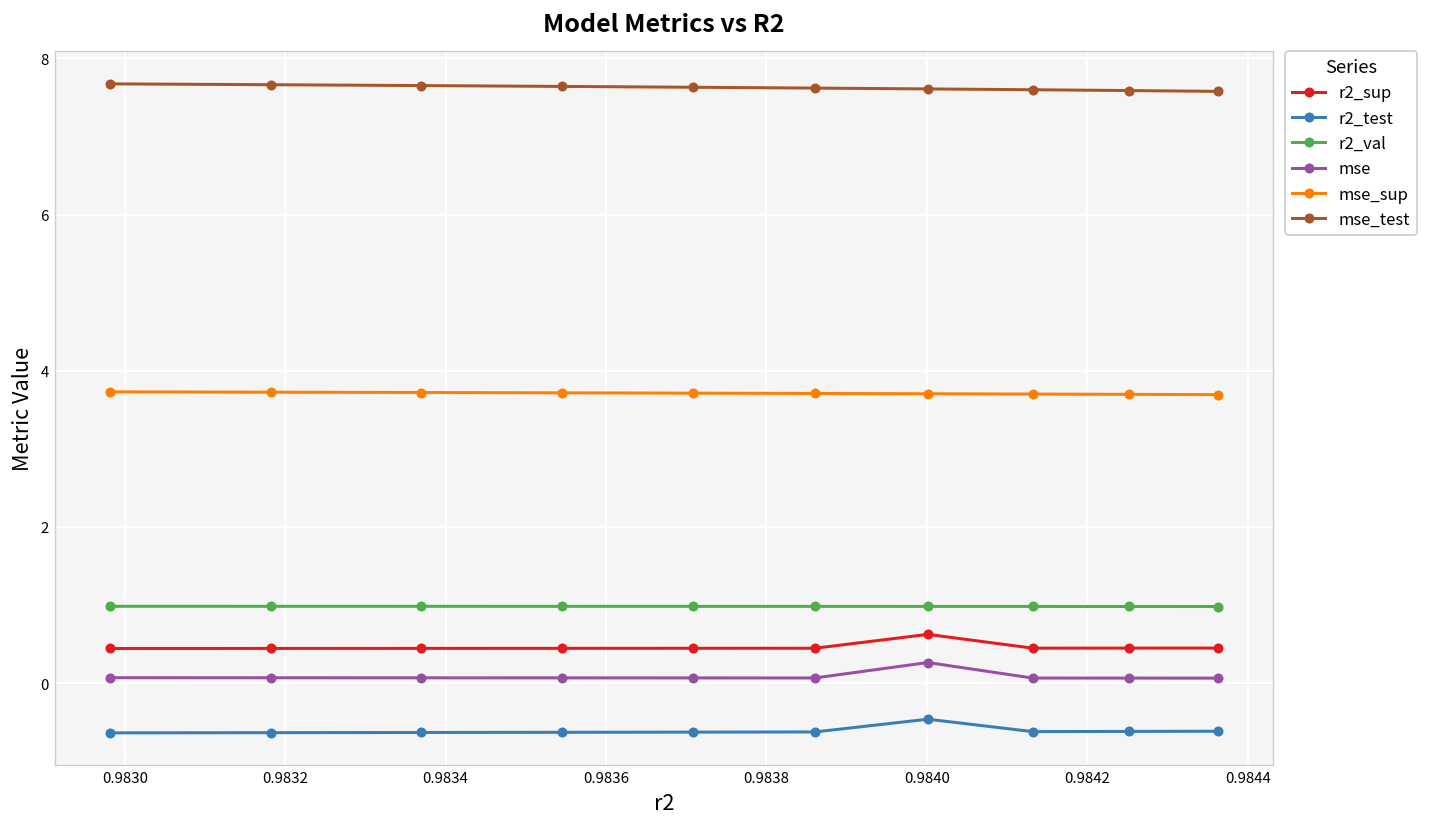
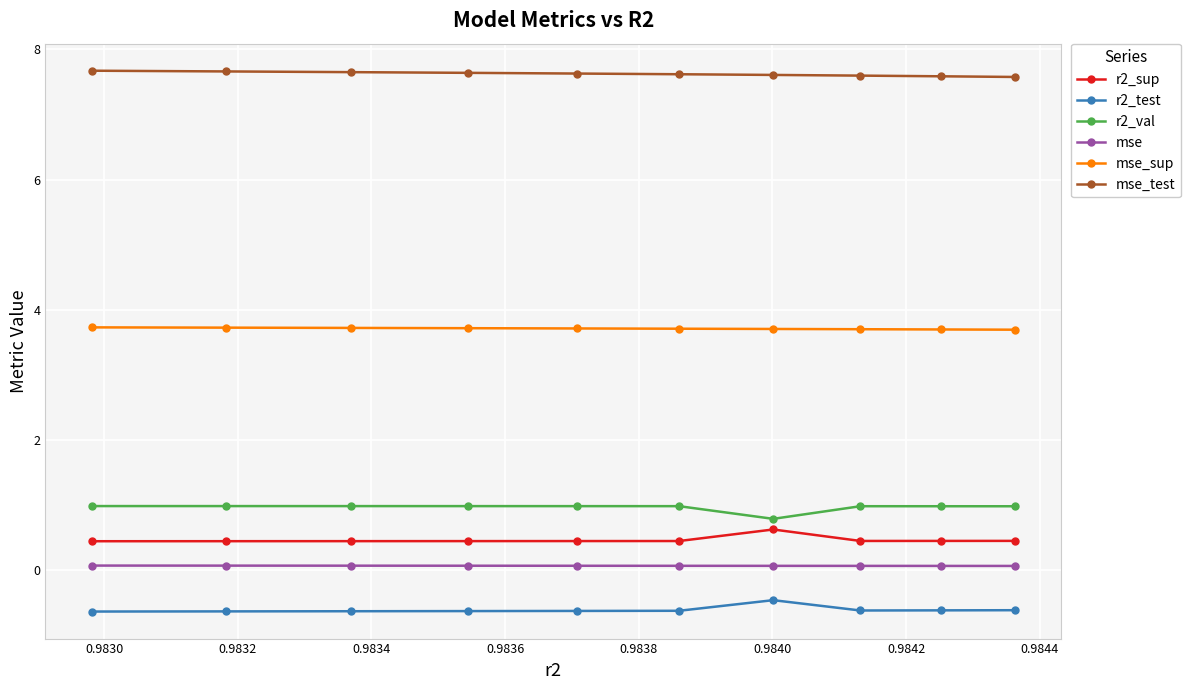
r2_val, 0.9840: 1.0 -> 0.8
mse, 0.9840: 0.3 -> 0.1
